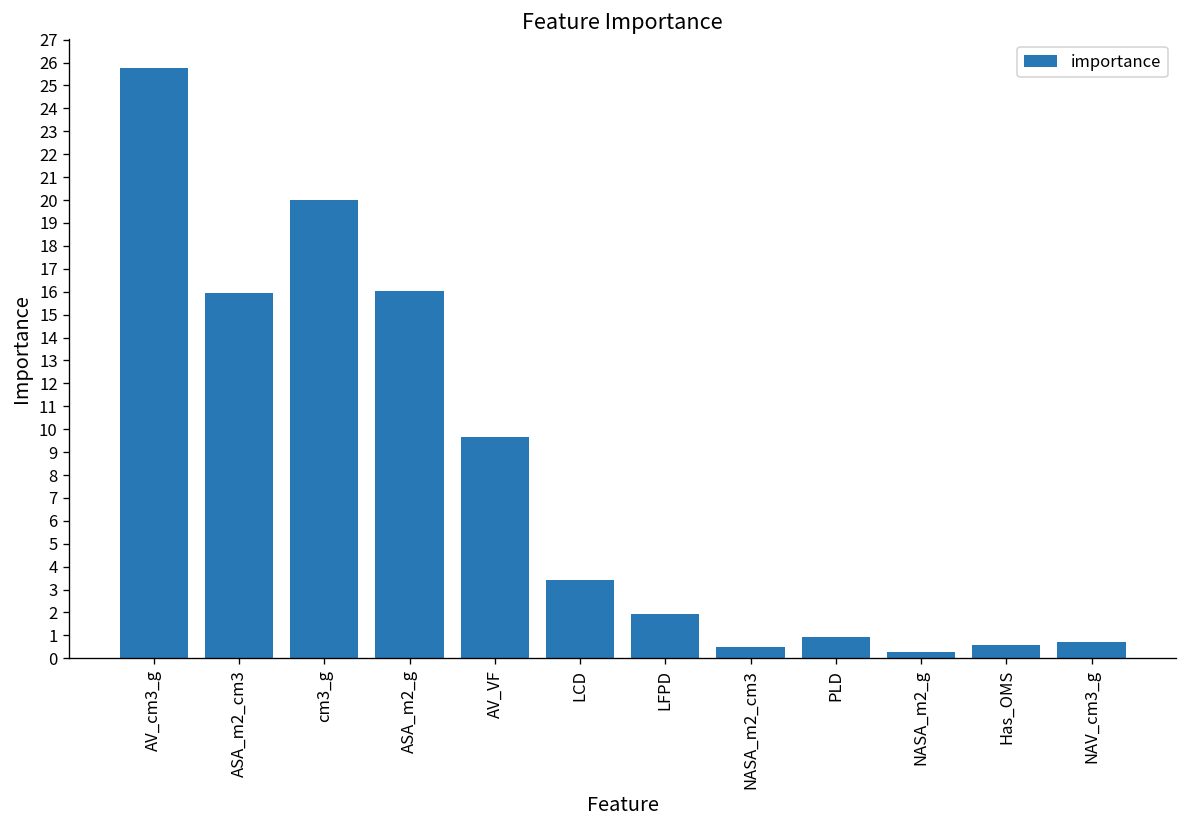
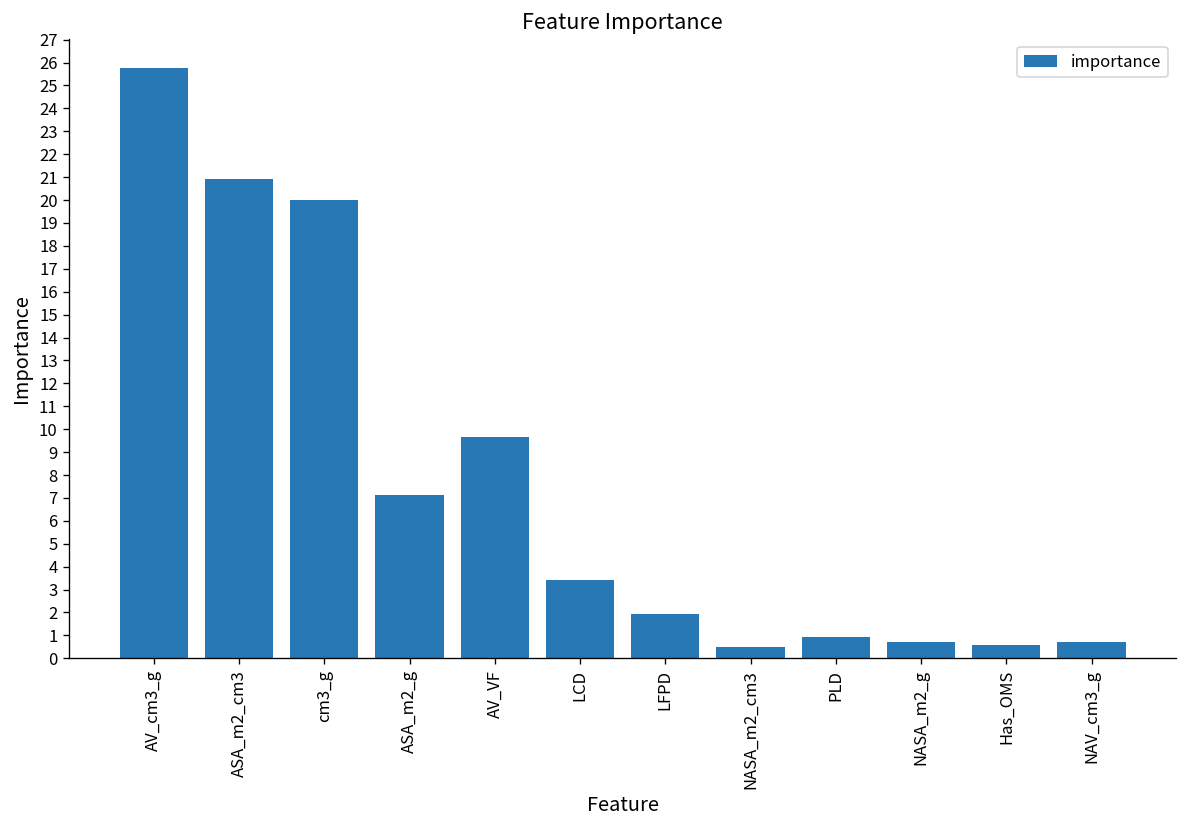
ASA_m2_cm3: 15.9 -> 20.9
ASA_m2_g: 16.0 -> 7.1
NASA_m2_g: 0.3 -> 0.7
